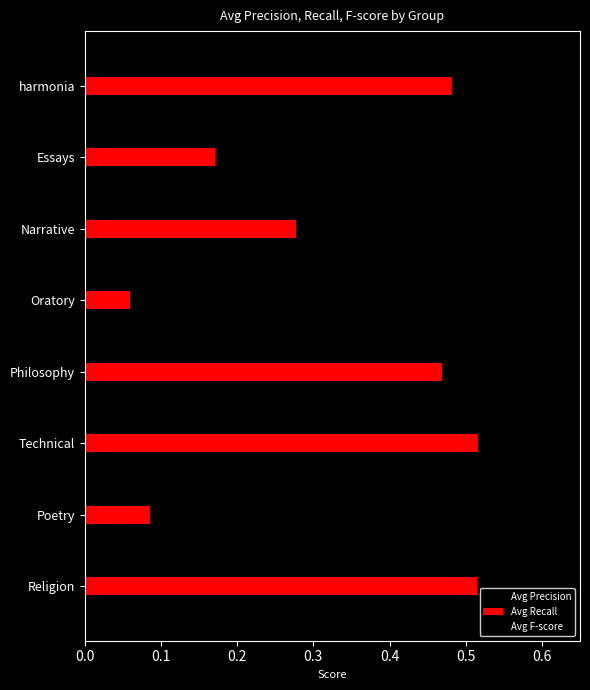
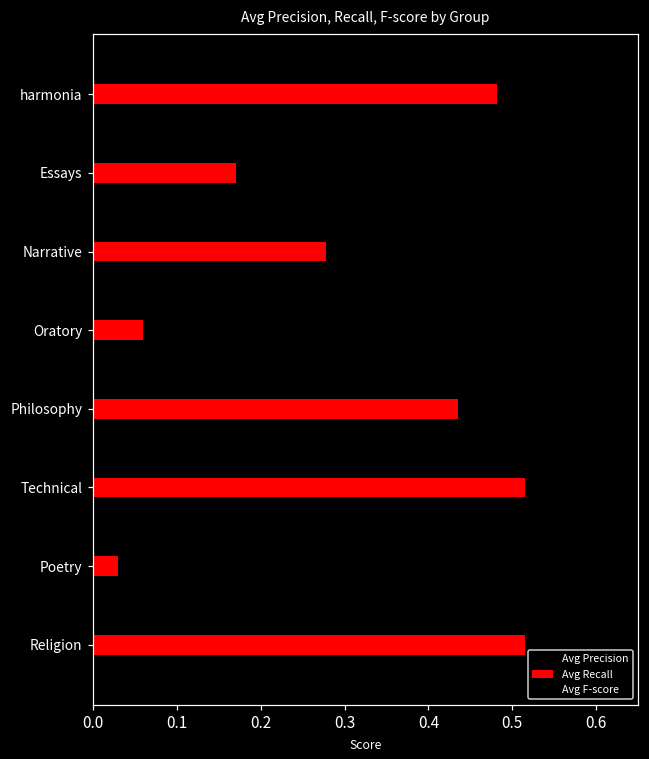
Avg Recall, Philosophy: 0.47 -> 0.44
Avg Recall, Poetry: 0.09 -> 0.03
